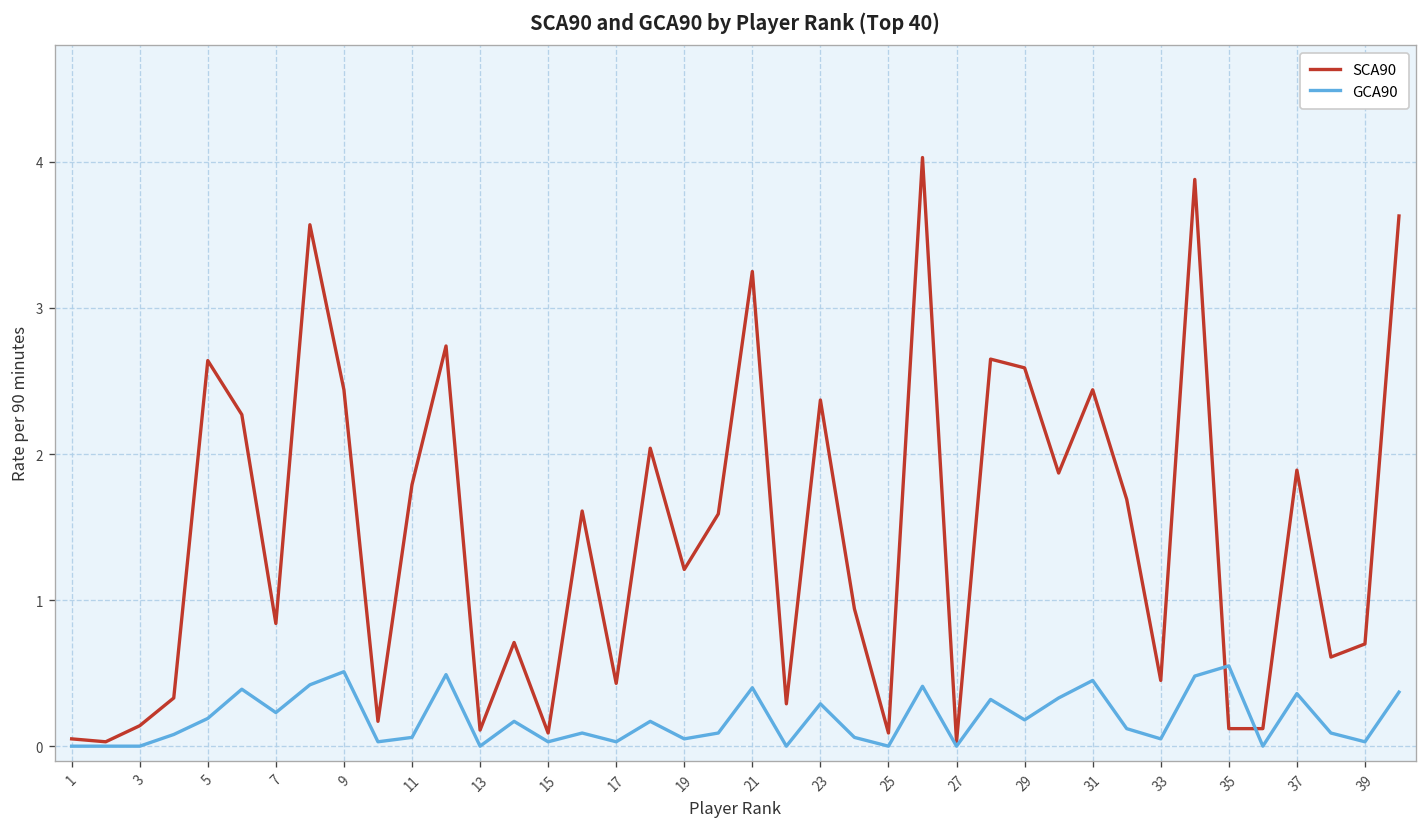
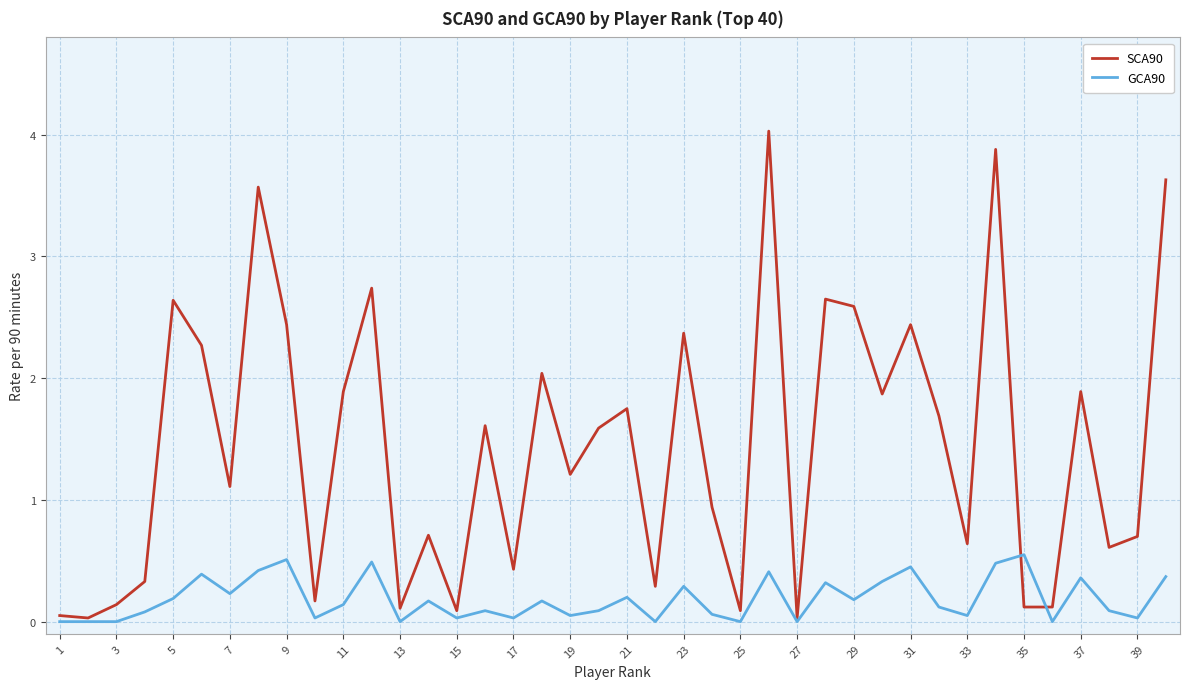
SCA90, 7: 0.84 -> 1.11
SCA90, 11: 1.79 -> 1.89
GCA90, 11: 0.06 -> 0.14
SCA90, 21: 3.25 -> 1.75
GCA90, 21: 0.4 -> 0.2
SCA90, 33: 0.45 -> 0.64
